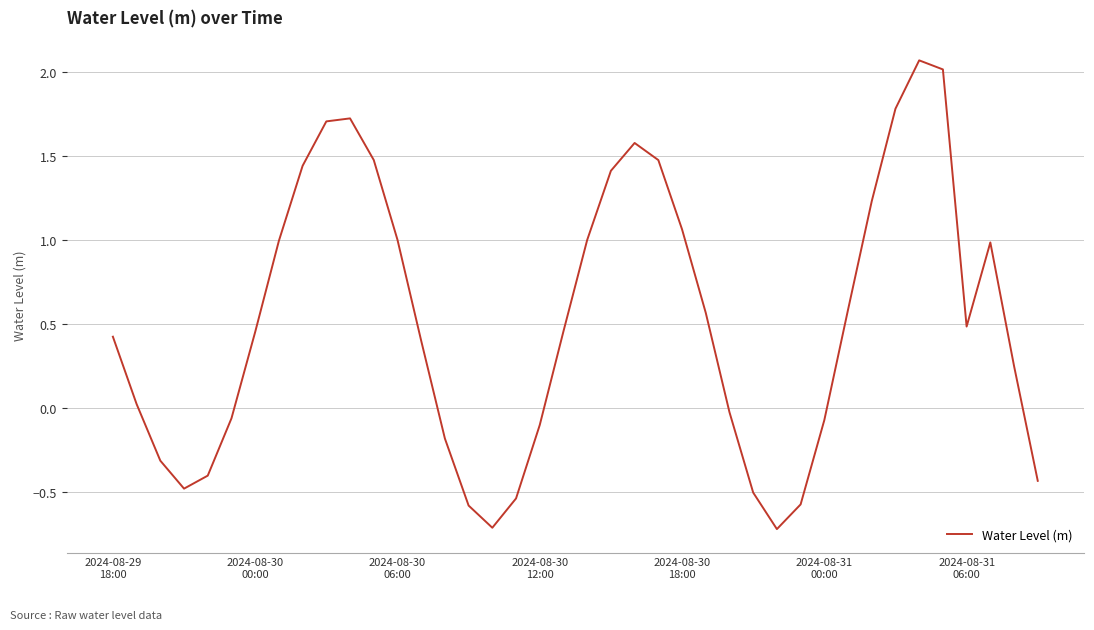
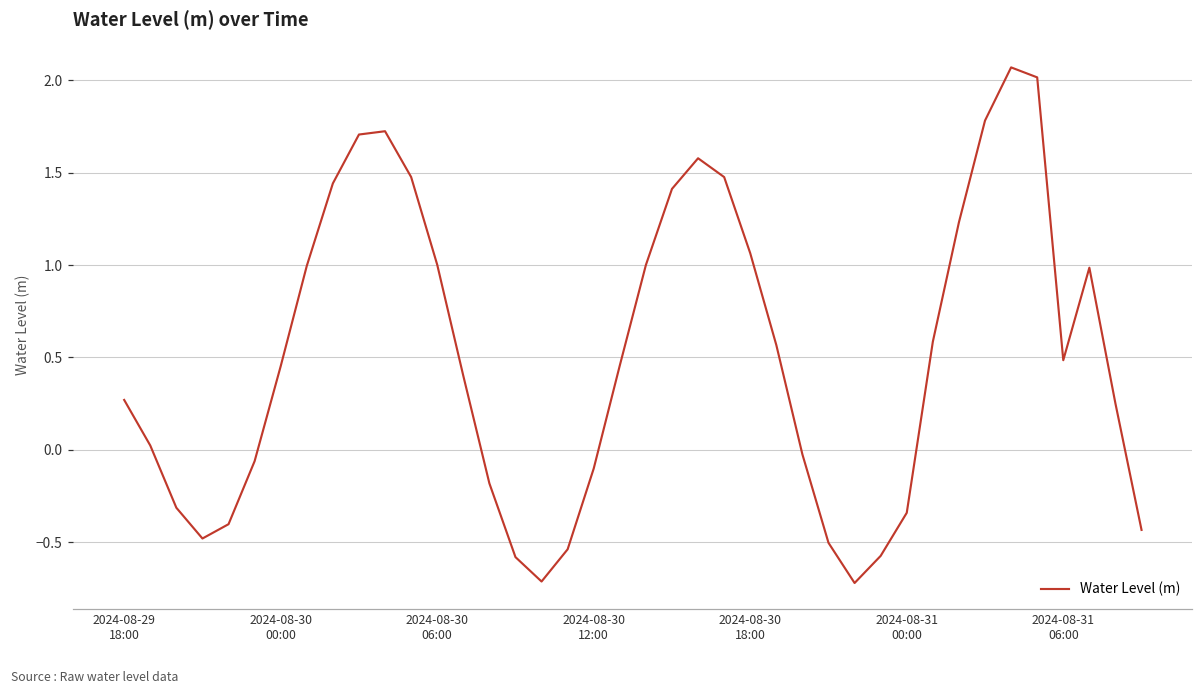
2024-08-29 18:00: 0.42 -> 0.27
2024-08-31 00:00: -0.07 -> -0.34
